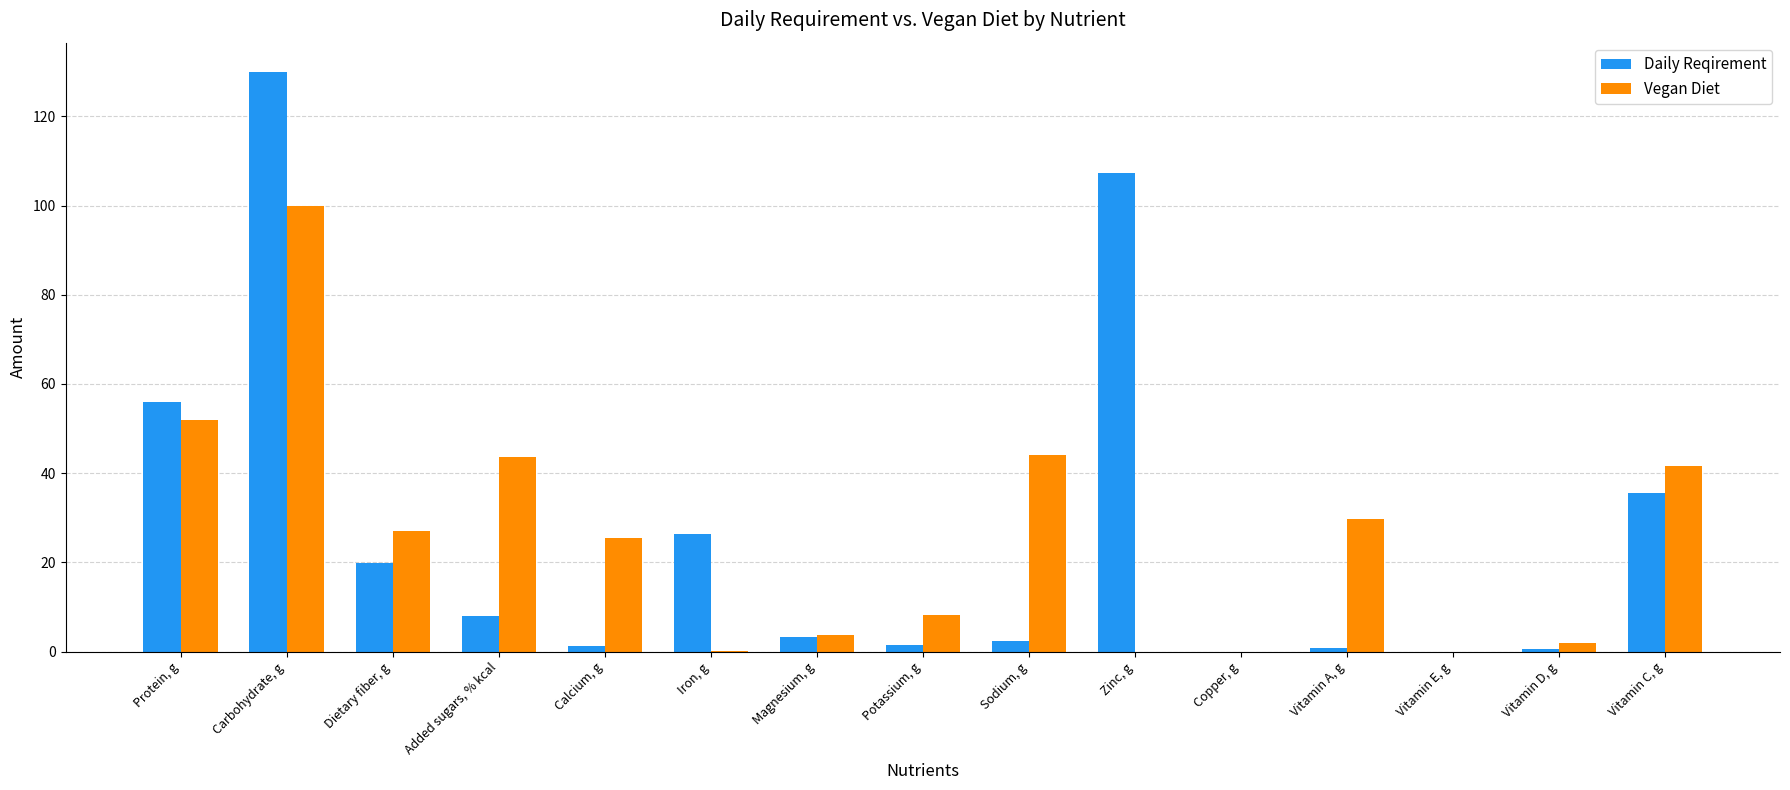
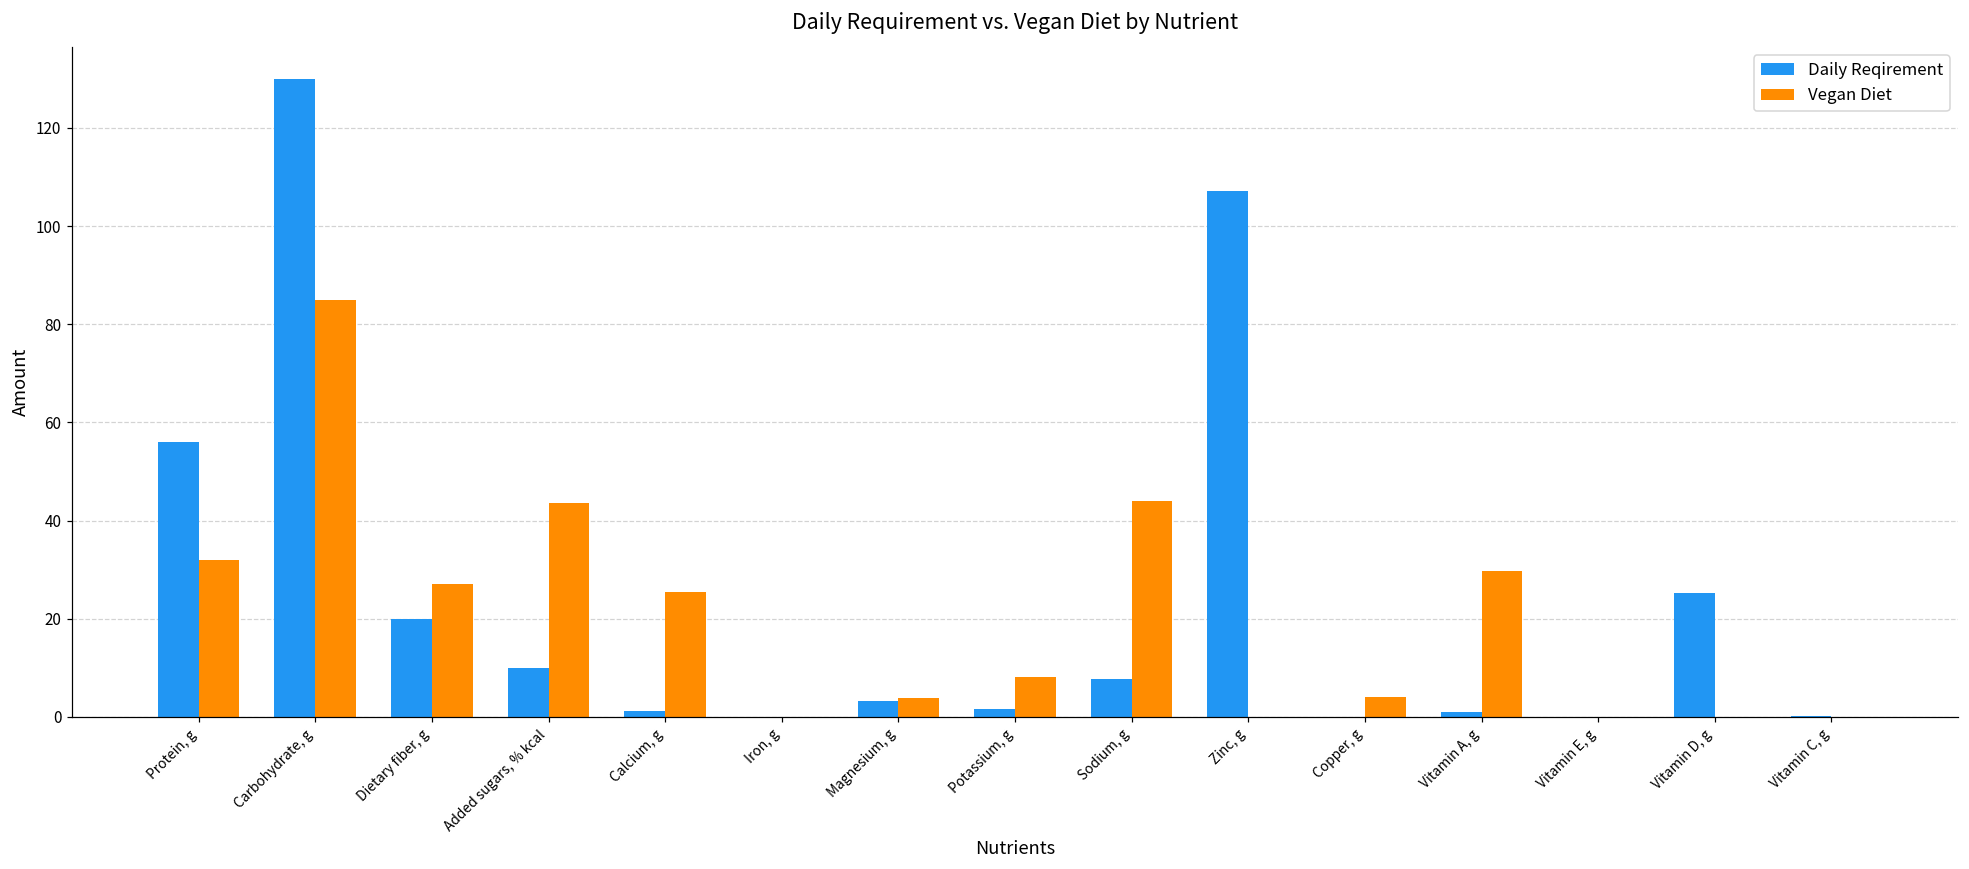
Vegan Diet, Protein, g: 52 -> 32
Vegan Diet, Carbohydrate, g: 100 -> 85
Daily Reqirement, Added sugars, % kcal: 8 -> 10
Daily Reqirement, Iron, g: 26 -> 0
Daily Reqirement, Sodium, g: 2 -> 8
Vegan Diet, Copper, g: 0 -> 4
Daily Reqirement, Vitamin D, g: 1 -> 25
Vegan Diet, Vitamin D, g: 2 -> 0
Daily Reqirement, Vitamin C, g: 36 -> 0
Vegan Diet, Vitamin C, g: 42 -> 0
